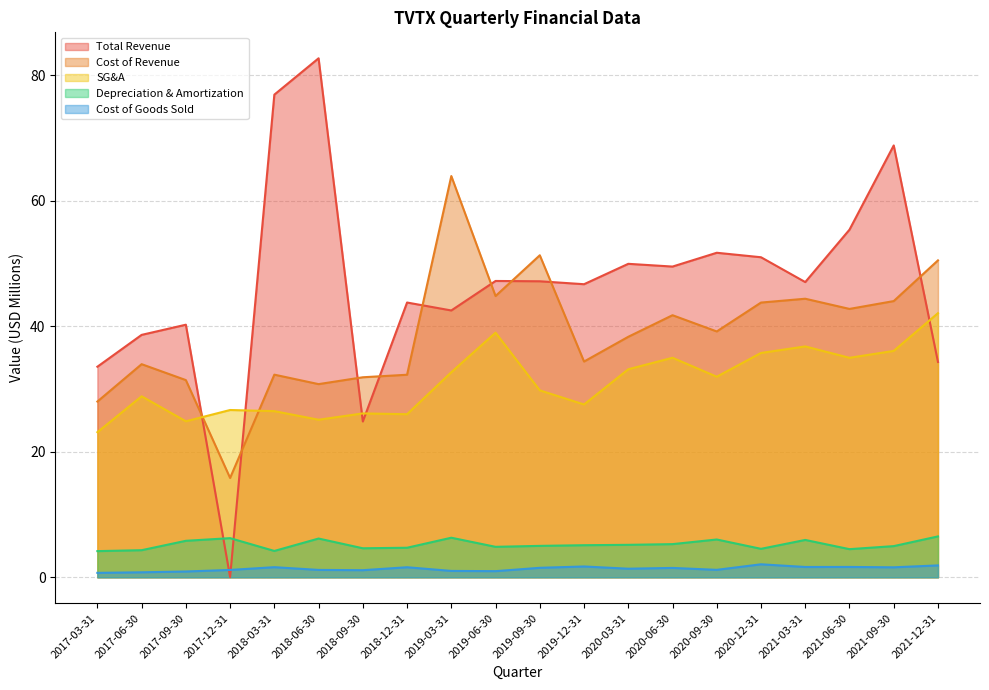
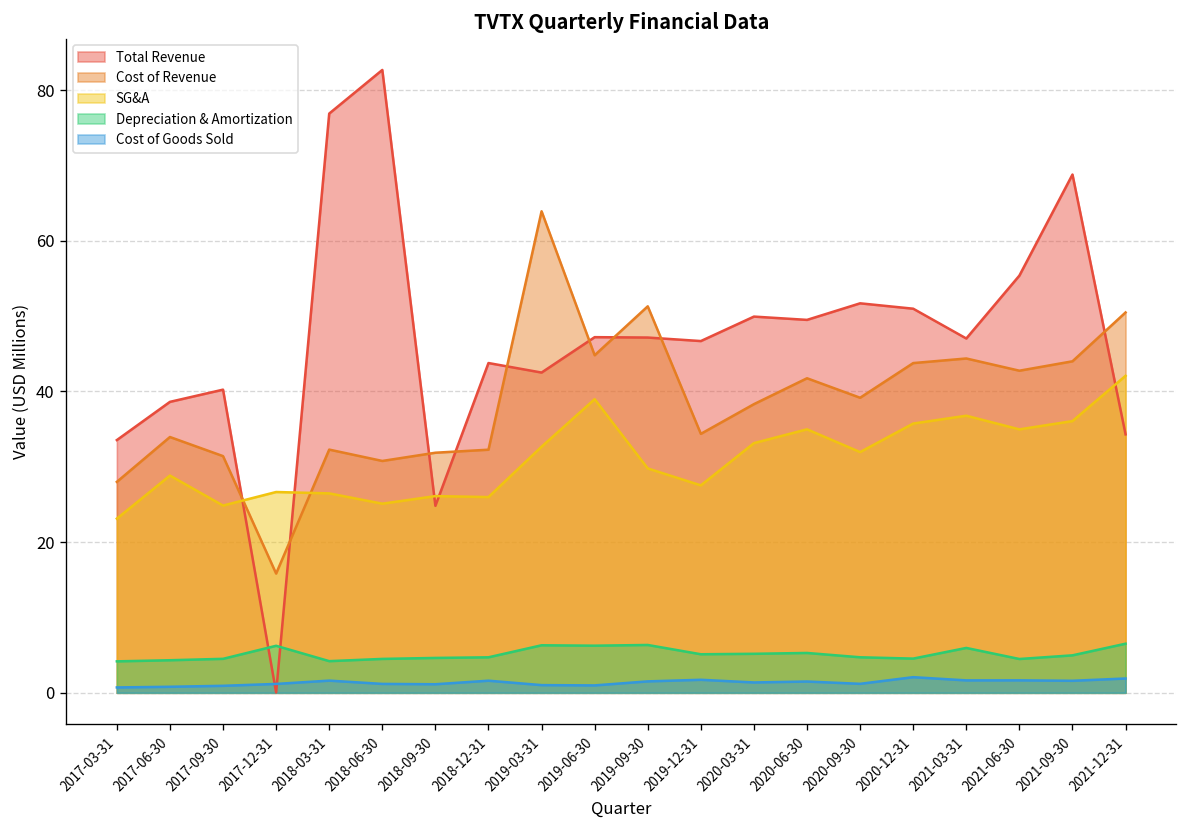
Depreciation & Amortization, 2017-09-30: 6 -> 5
Depreciation & Amortization, 2018-06-30: 6 -> 4
Depreciation & Amortization, 2019-06-30: 5 -> 6
Depreciation & Amortization, 2019-09-30: 5 -> 6
Depreciation & Amortization, 2020-09-30: 6 -> 5
